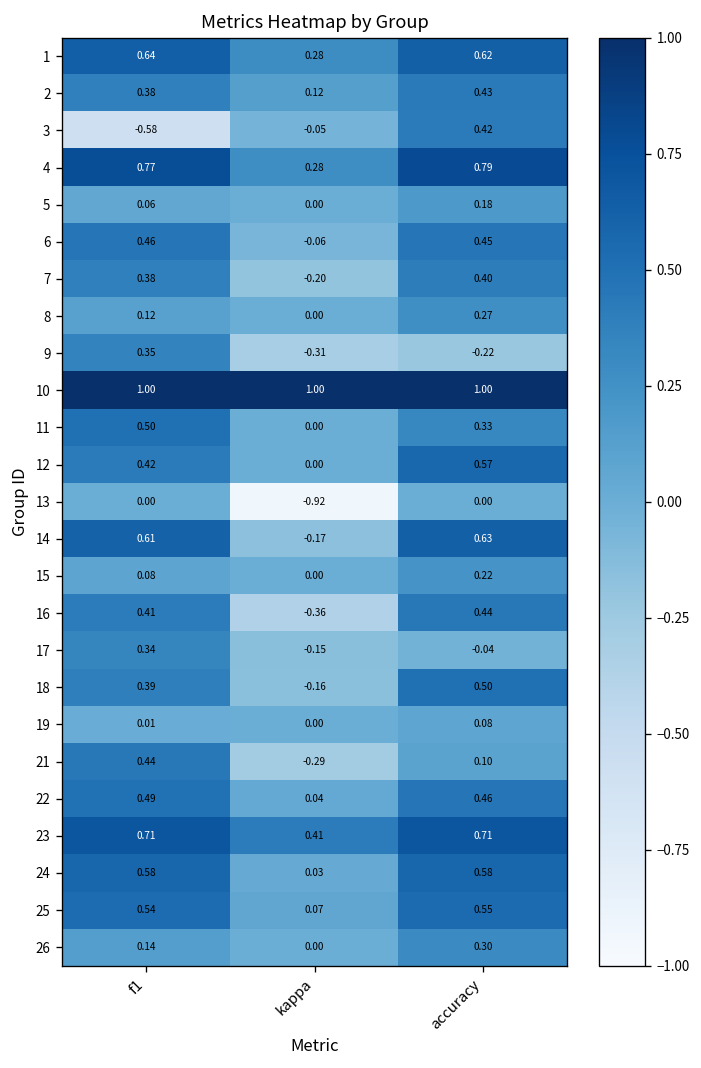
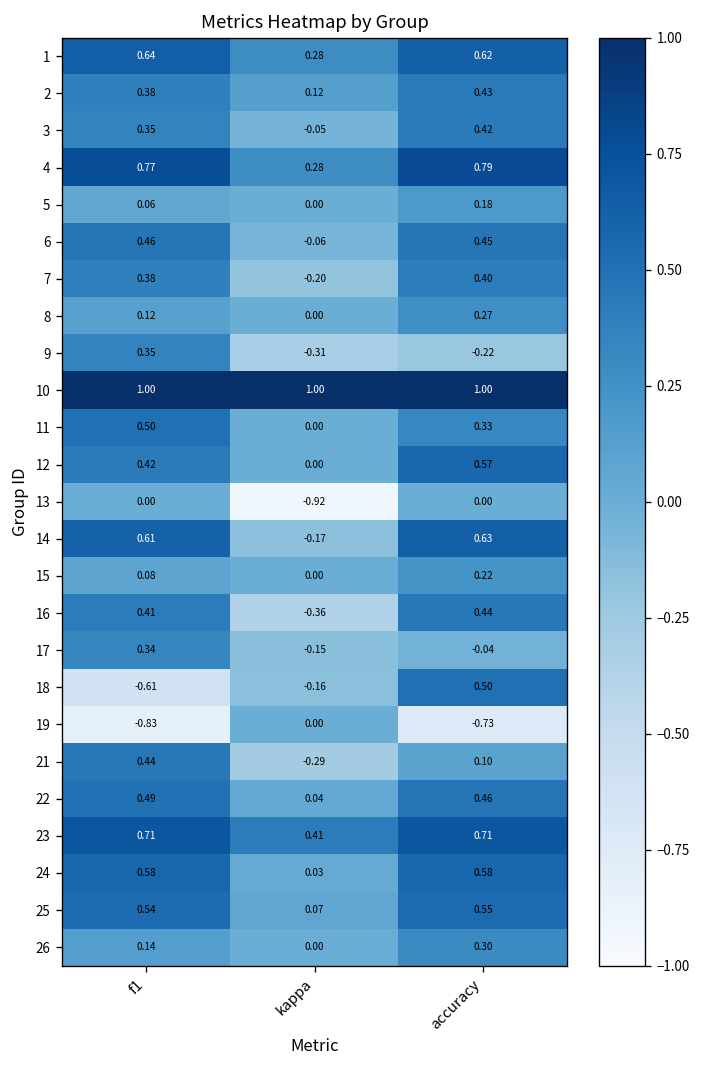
3, f1: -0.58 -> 0.35
18, f1: 0.39 -> -0.61
19, f1: 0.01 -> -0.83
19, accuracy: 0.08 -> -0.73
